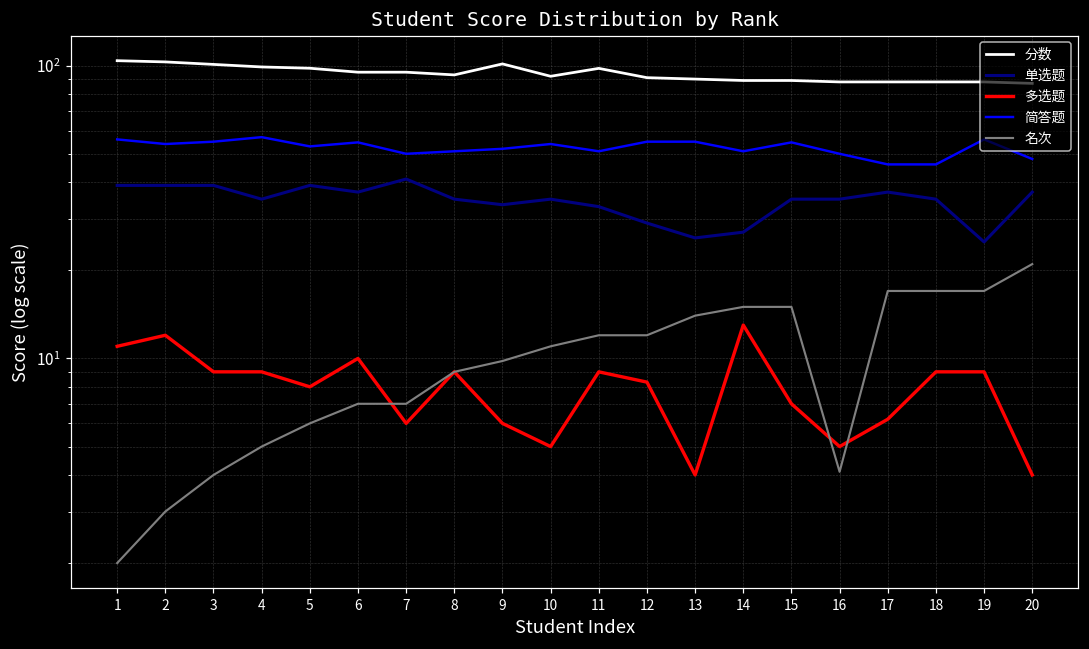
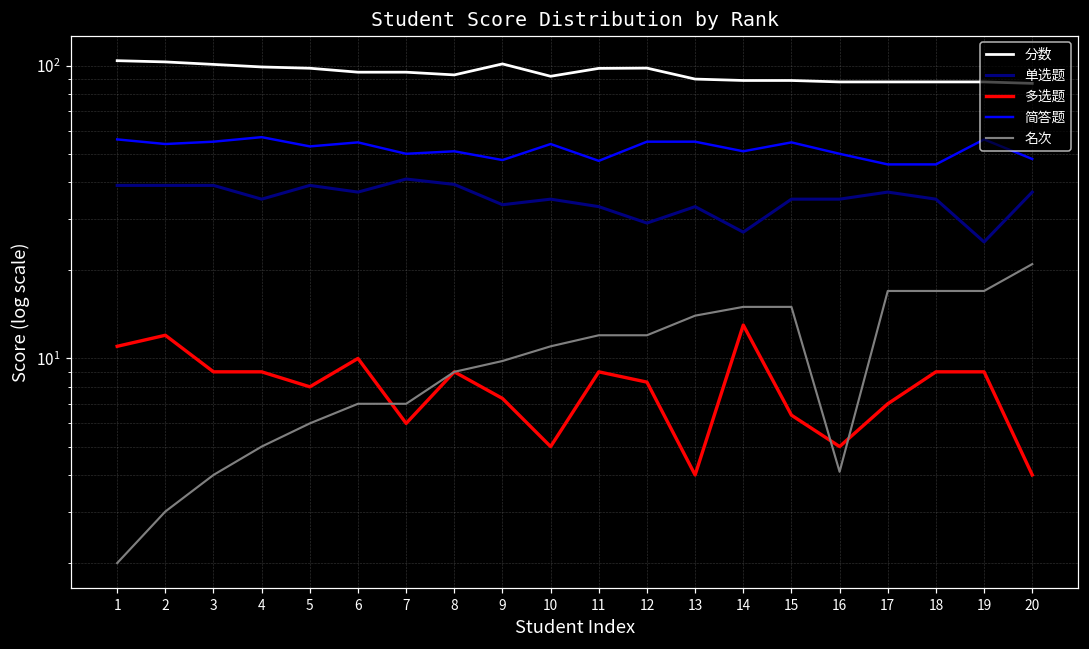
单选题, 8: 35 -> 39
多选题, 9: 6.0 -> 7.3
简答题, 9: 52 -> 48
简答题, 11: 51 -> 47
分数, 12: 91 -> 98
单选题, 13: 26 -> 33
多选题, 15: 7.0 -> 6.4
多选题, 17: 6.2 -> 7.0
